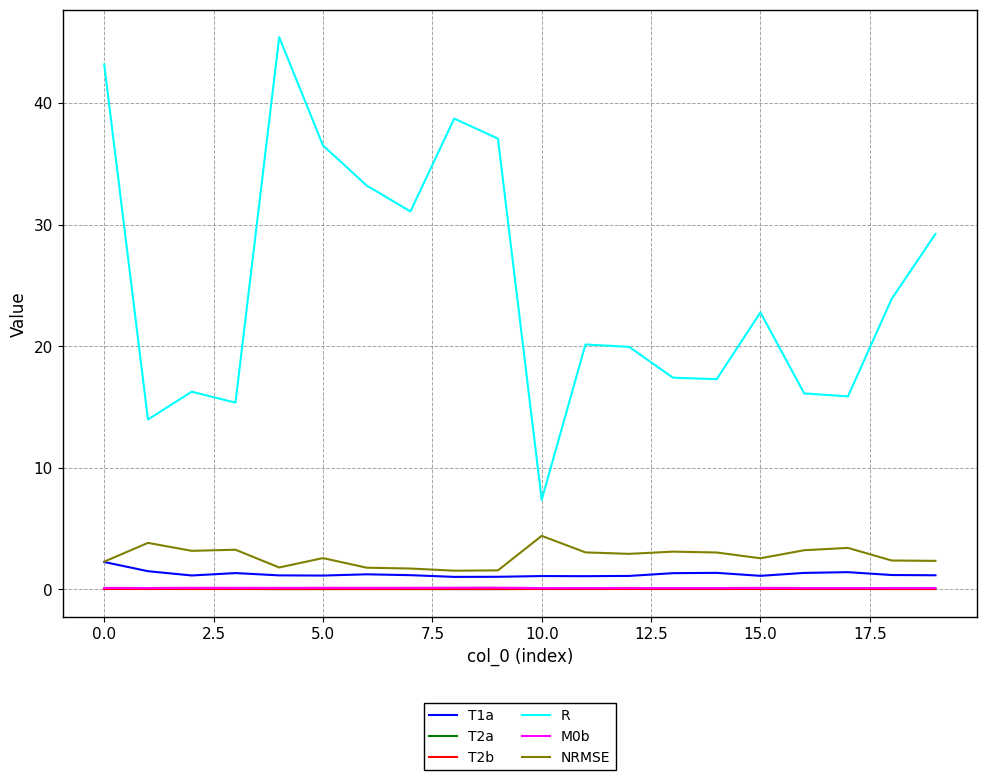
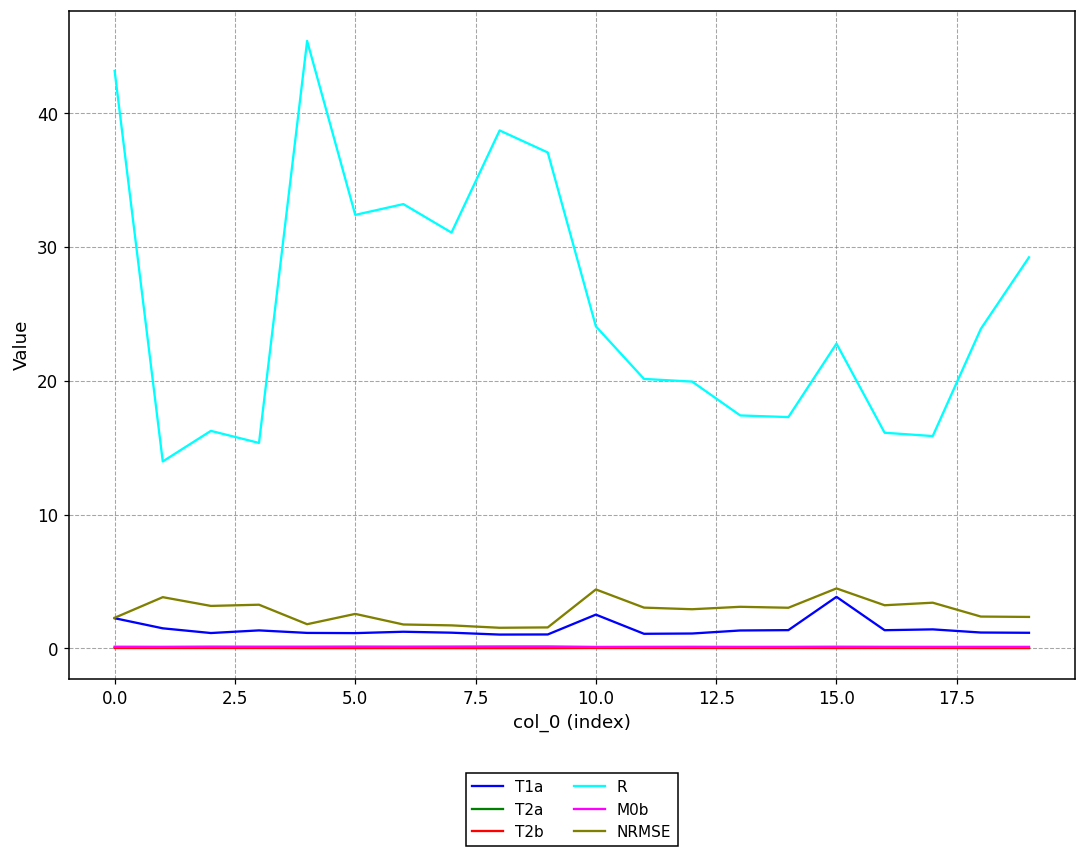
R, 5.0: 36.5 -> 32.4
T1a, 10.0: 1.1 -> 2.5
R, 10.0: 7.4 -> 24.1
T1a, 15.0: 1.1 -> 3.9
NRMSE, 15.0: 2.6 -> 4.5
